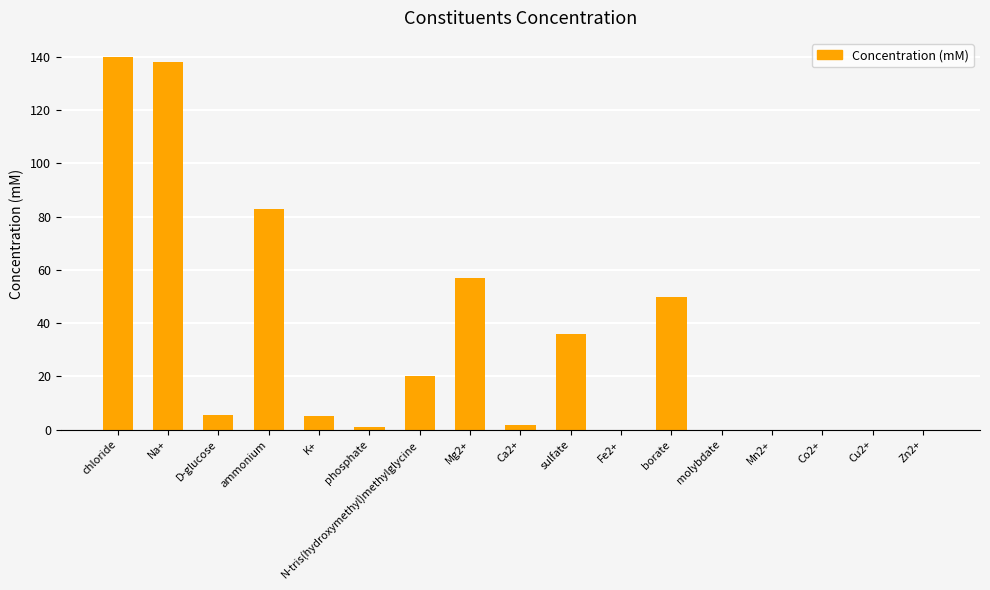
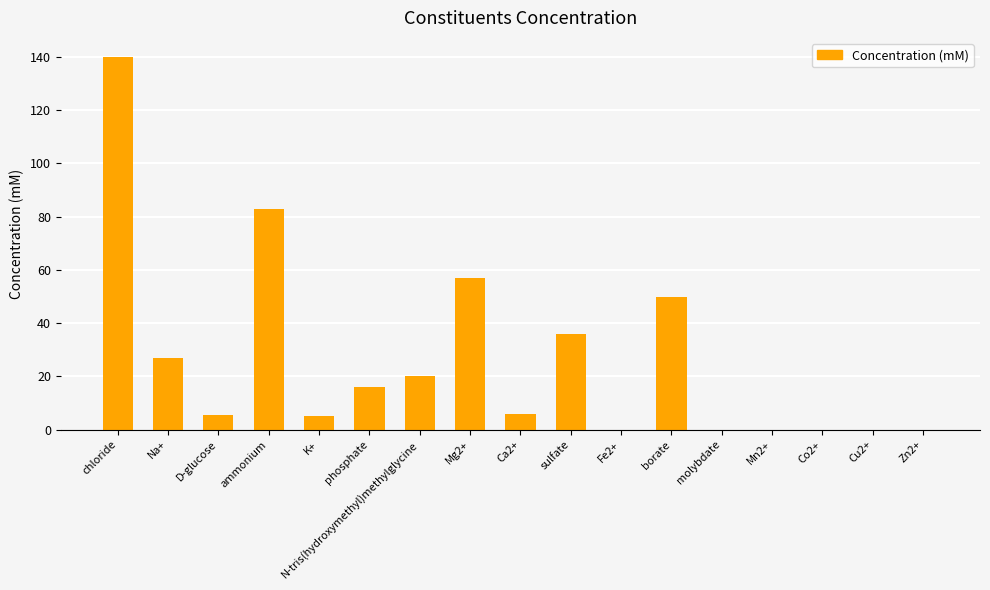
Na+: 138 -> 27
phosphate: 1 -> 16
Ca2+: 2 -> 6
